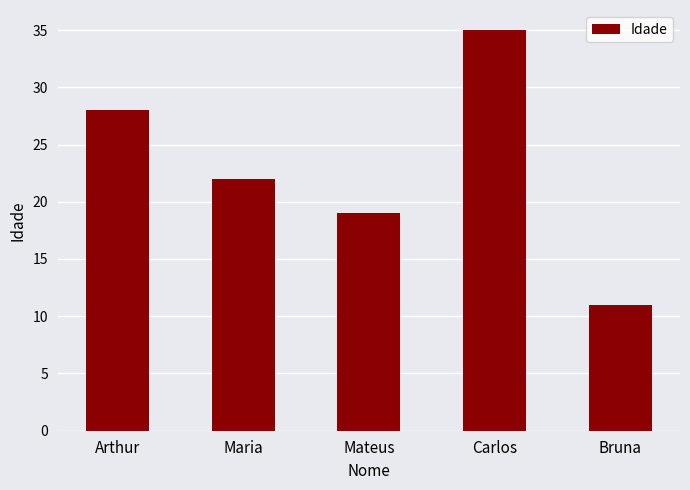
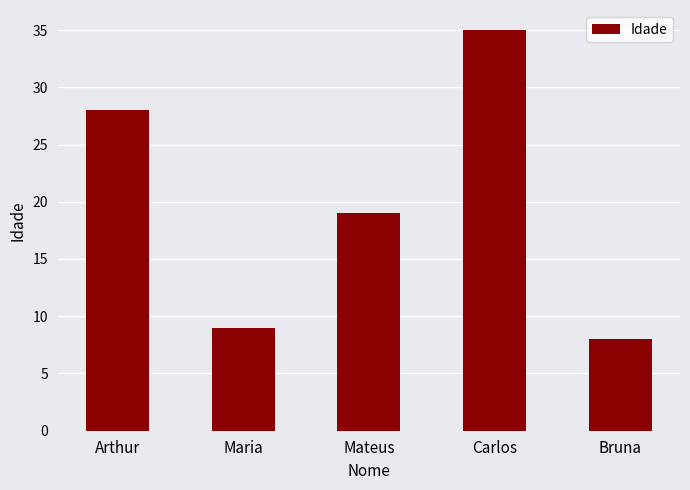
Maria: 22 -> 9
Bruna: 11 -> 8
